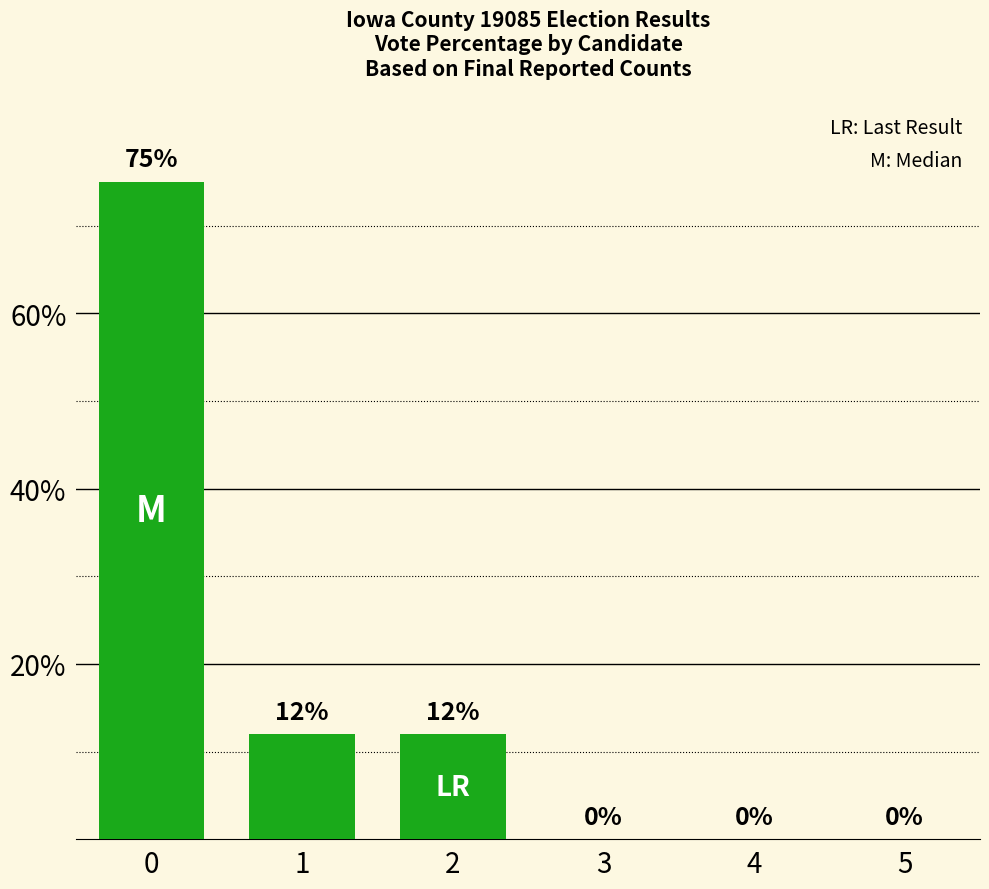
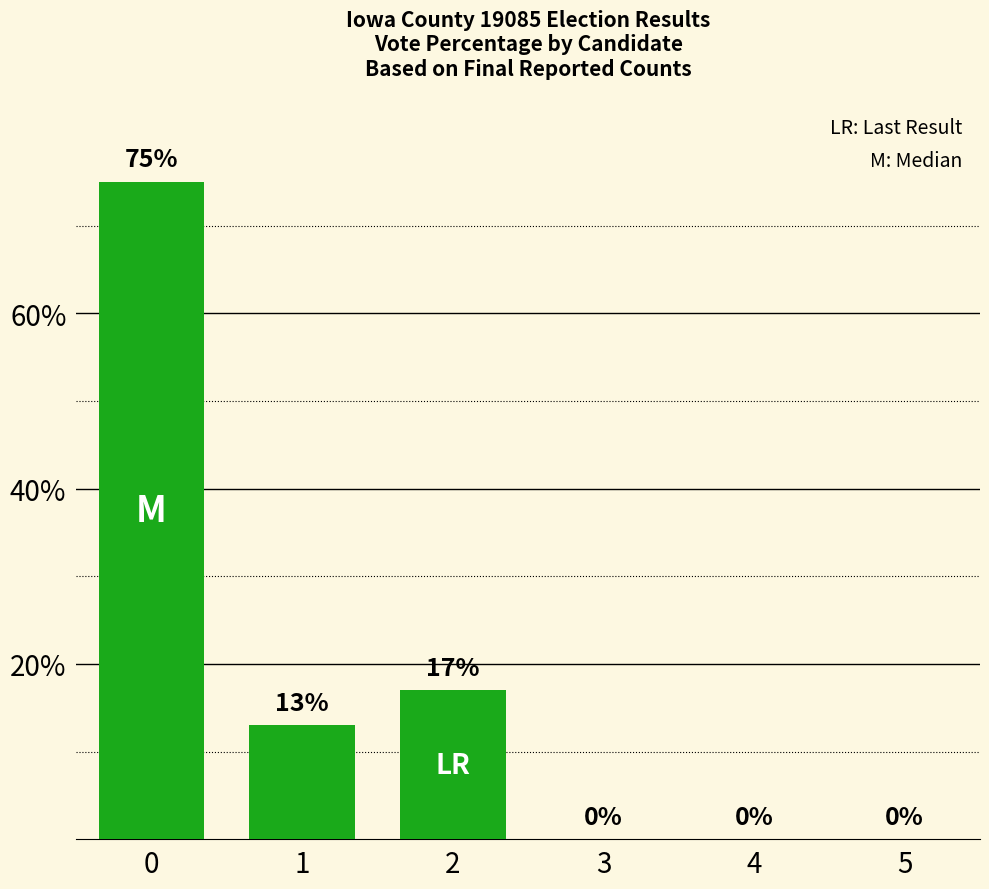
1: 12% -> 13%
2: 12% -> 17%
